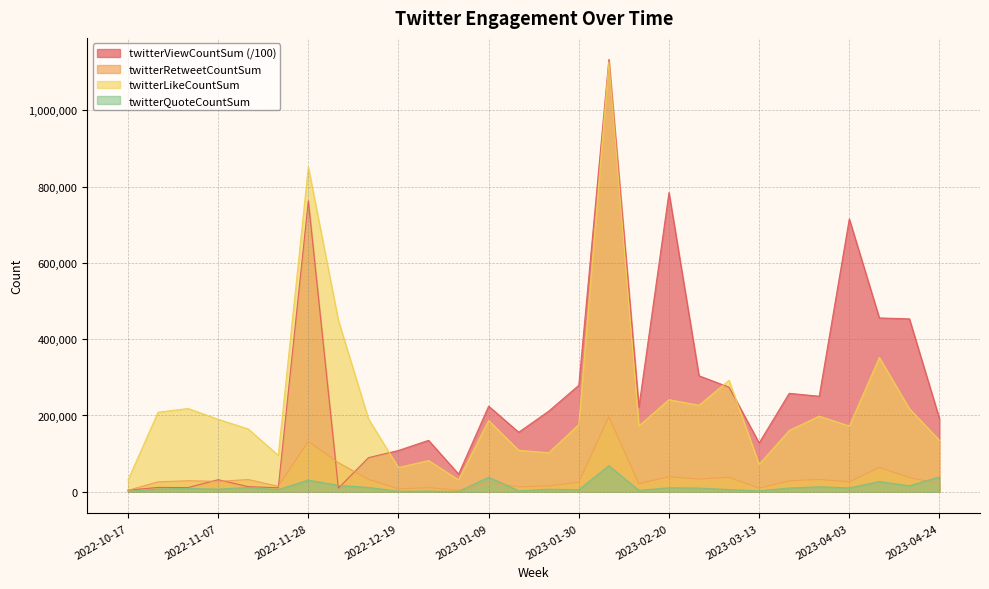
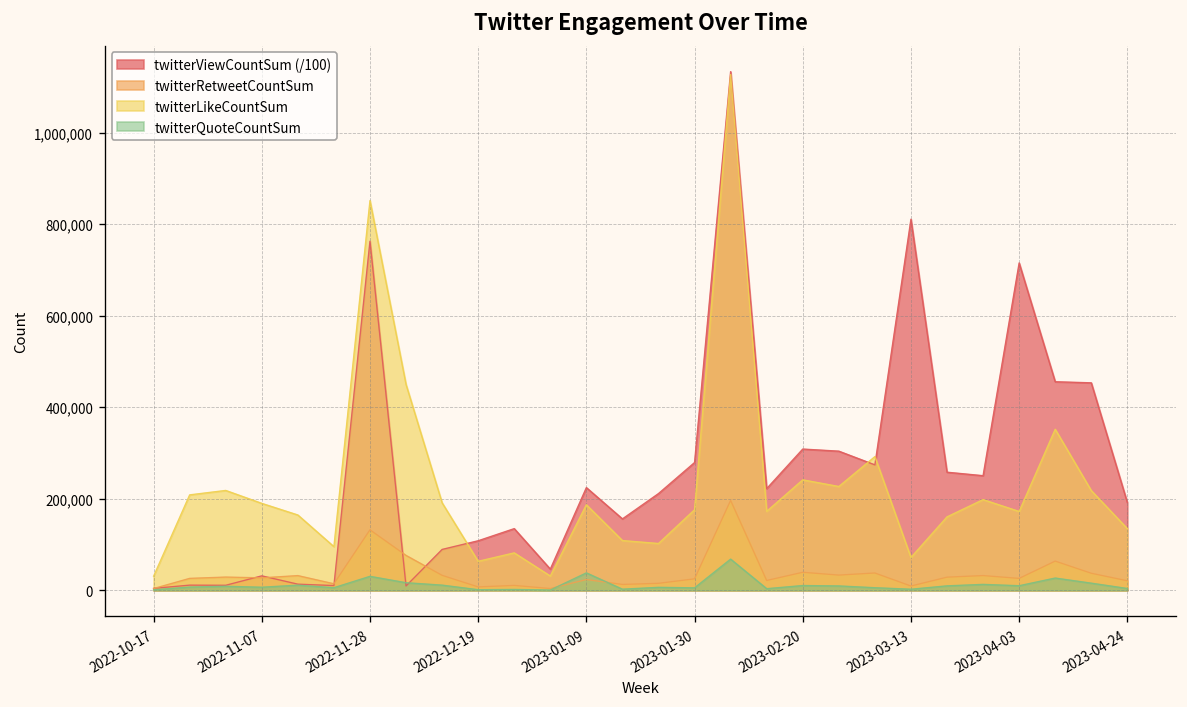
twitterViewCountSum (/100), 2023-02-20: 780,000 -> 310,000
twitterViewCountSum (/100), 2023-03-13: 130,000 -> 810,000
twitterQuoteCountSum, 2023-04-24: 40,000 -> 0
